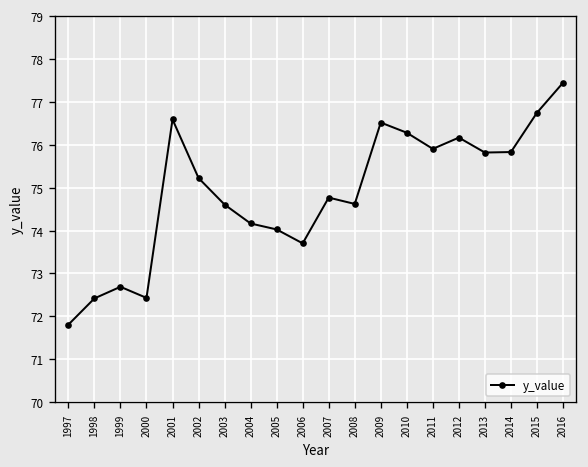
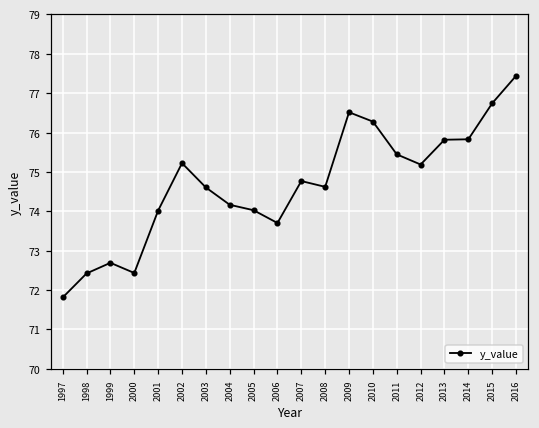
2001: 76.6 -> 74.0
2011: 75.9 -> 75.4
2012: 76.2 -> 75.2
